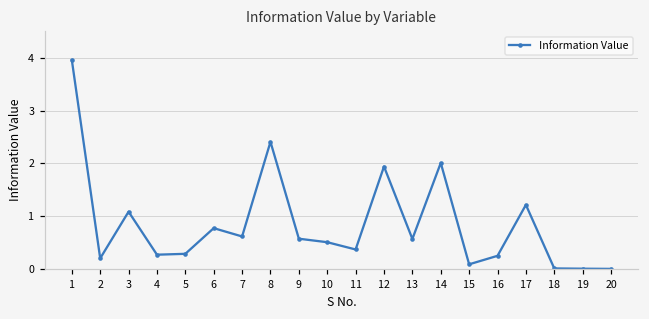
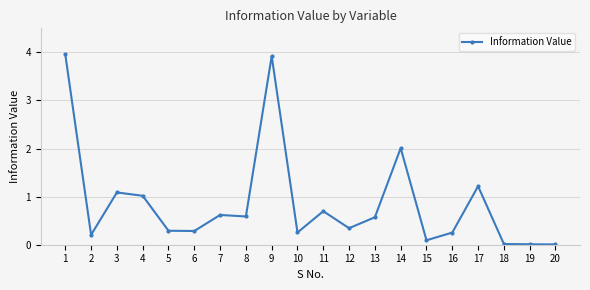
4: 0.3 -> 1.0
6: 0.8 -> 0.3
8: 2.4 -> 0.6
9: 0.6 -> 3.9
10: 0.5 -> 0.3
11: 0.4 -> 0.7
12: 1.9 -> 0.3
